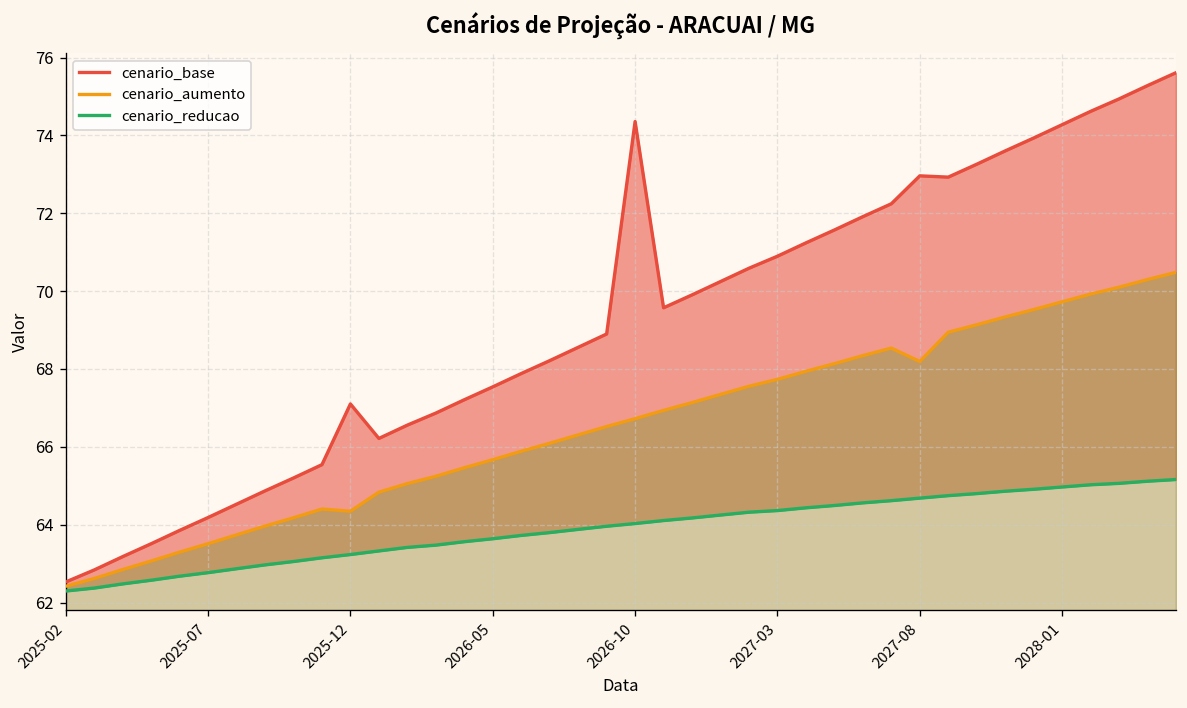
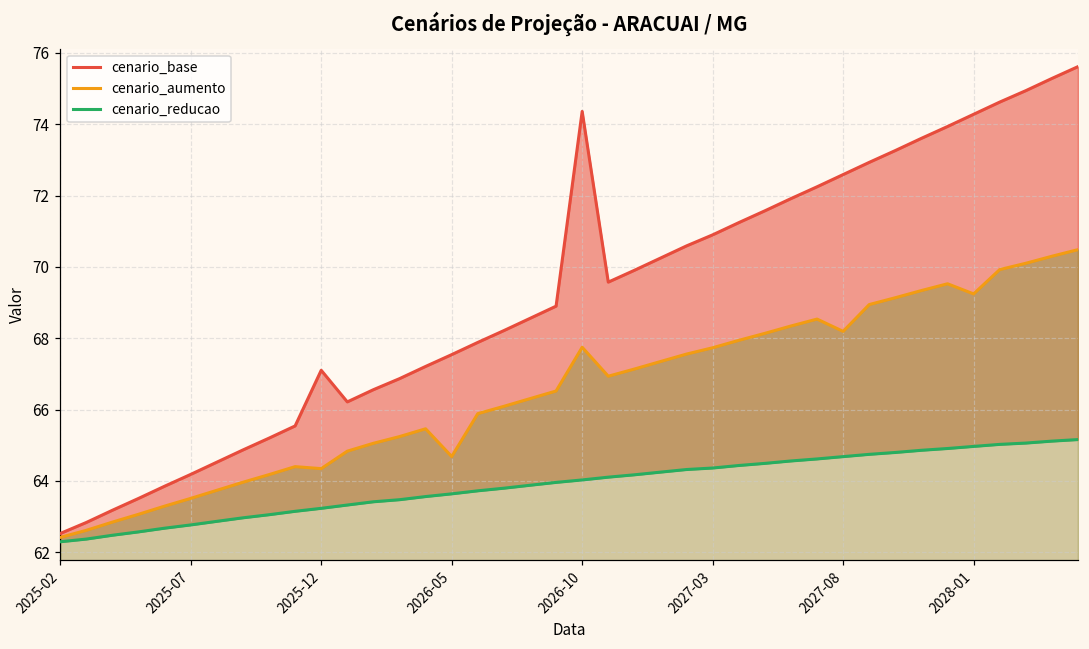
cenario_aumento, 2026-05: 65.7 -> 64.7
cenario_aumento, 2026-10: 66.7 -> 67.7
cenario_base, 2027-08: 73.0 -> 72.6
cenario_aumento, 2028-01: 69.7 -> 69.2
